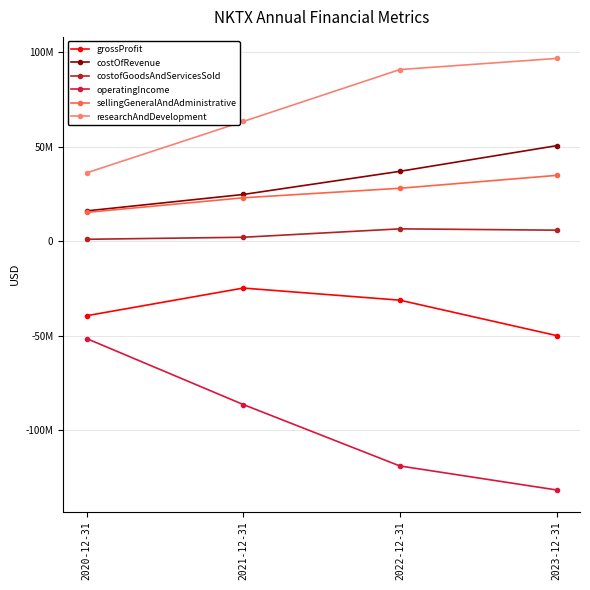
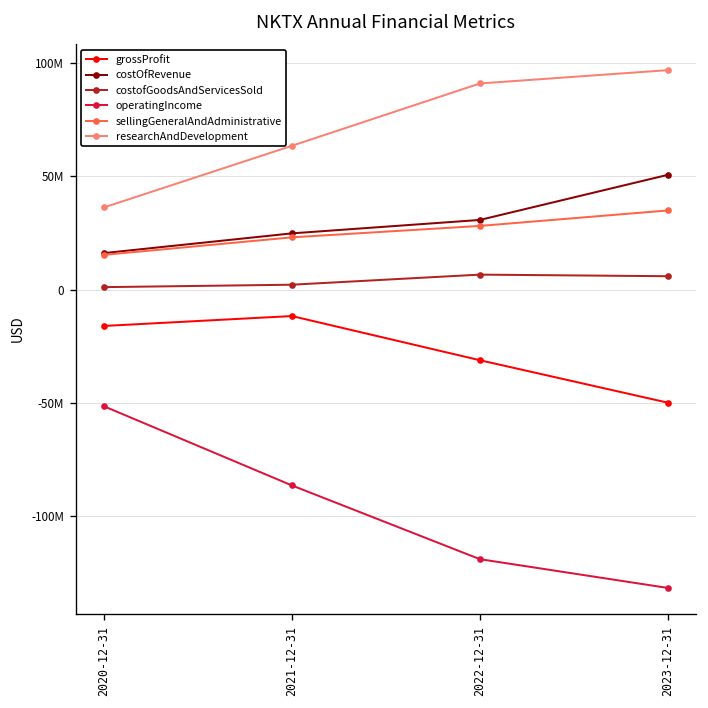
grossProfit, 2020-12-31: -39000000 -> -16000000
grossProfit, 2021-12-31: -25000000 -> -12000000
costOfRevenue, 2022-12-31: 37000000 -> 31000000
